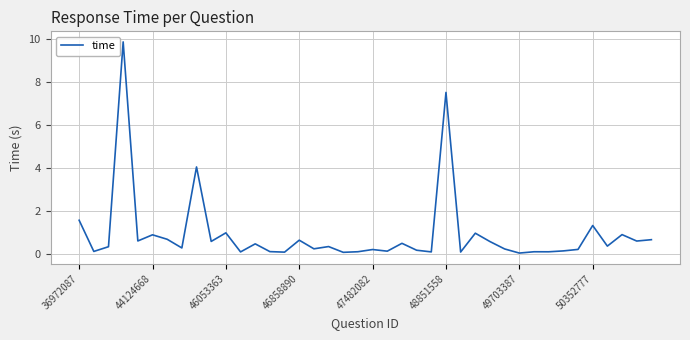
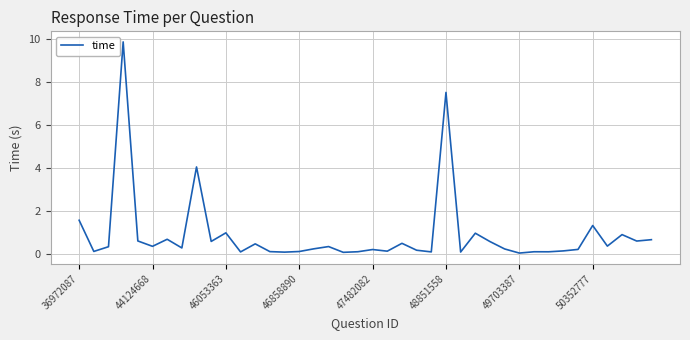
44124668: 0.9 -> 0.3
46858890: 0.6 -> 0.1
